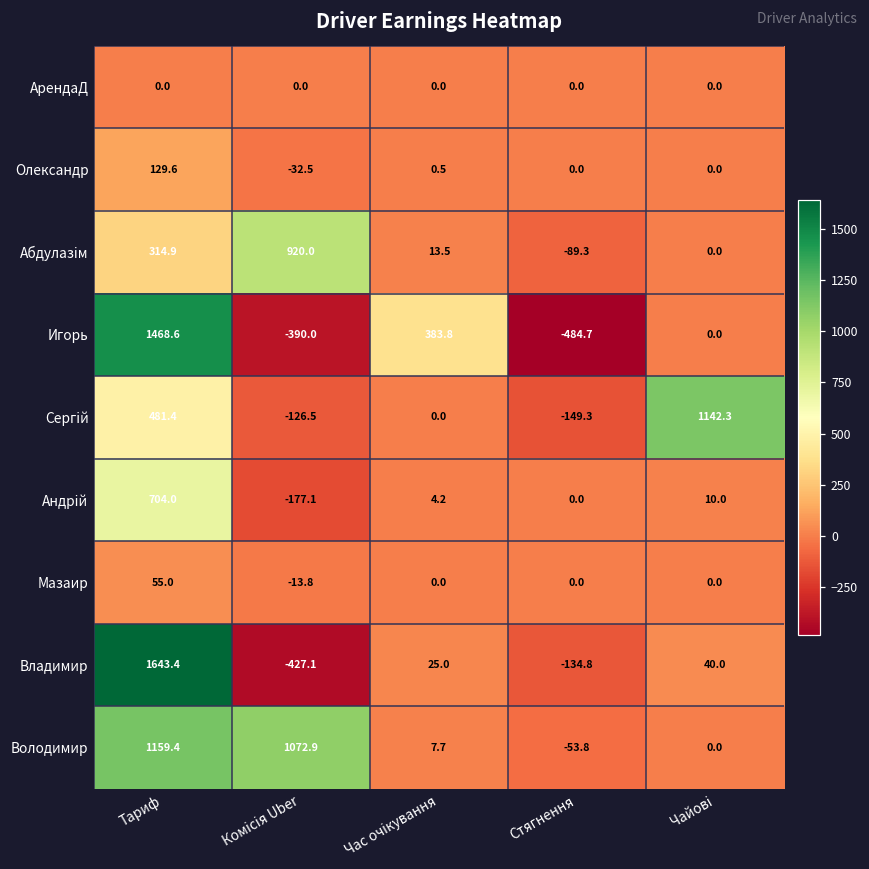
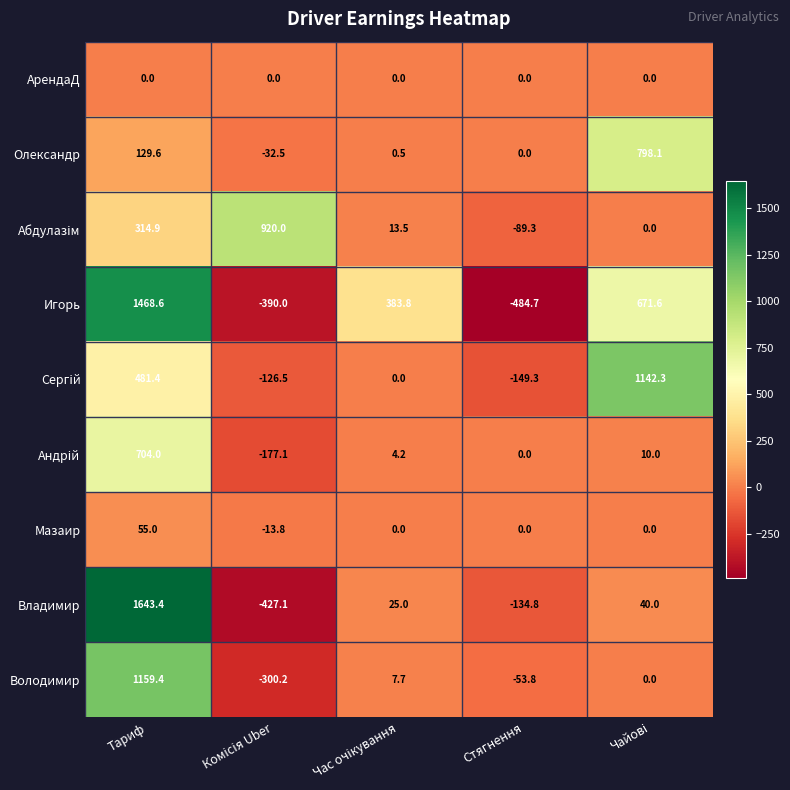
Олександр, Чайові: 0.0 -> 798.1
Игорь, Чайові: 0.0 -> 671.6
Володимир, Комісія Uber: 1072.9 -> -300.2
